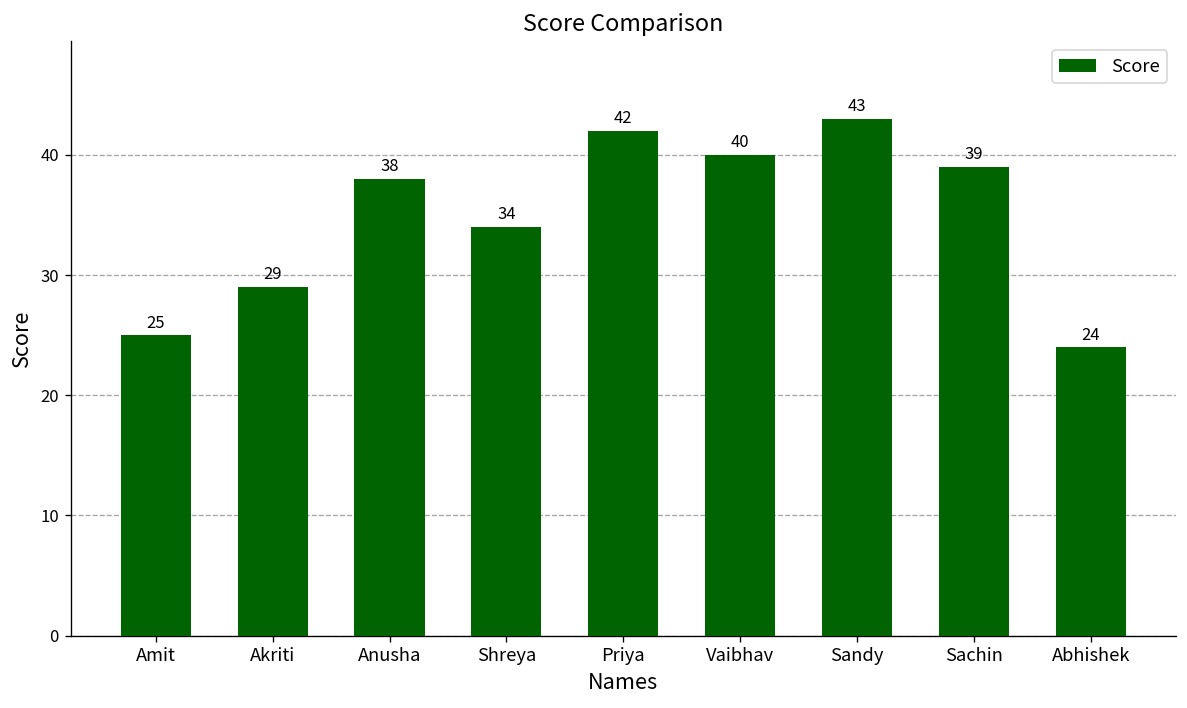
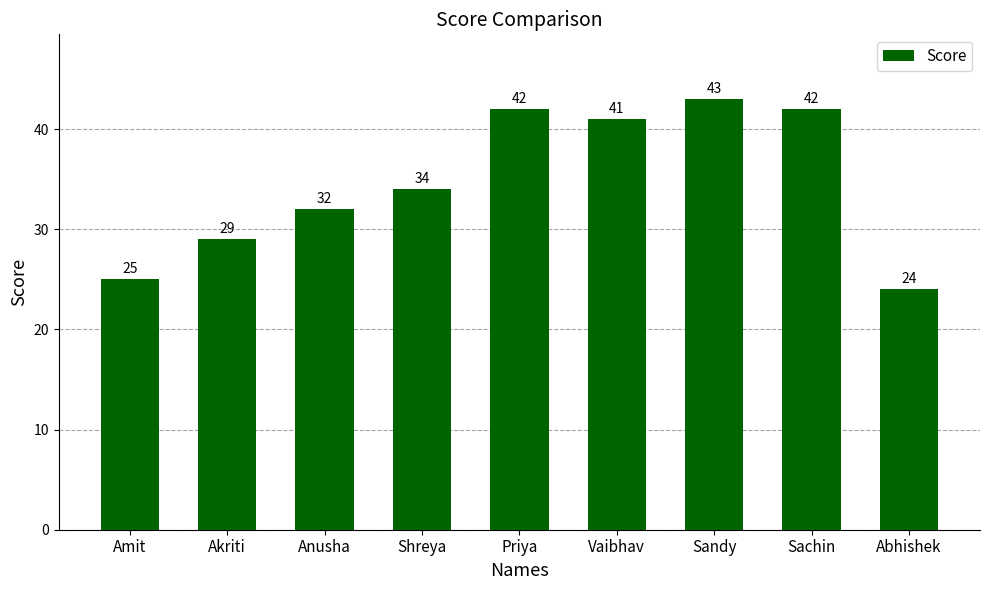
Anusha: 38 -> 32
Vaibhav: 40 -> 41
Sachin: 39 -> 42
